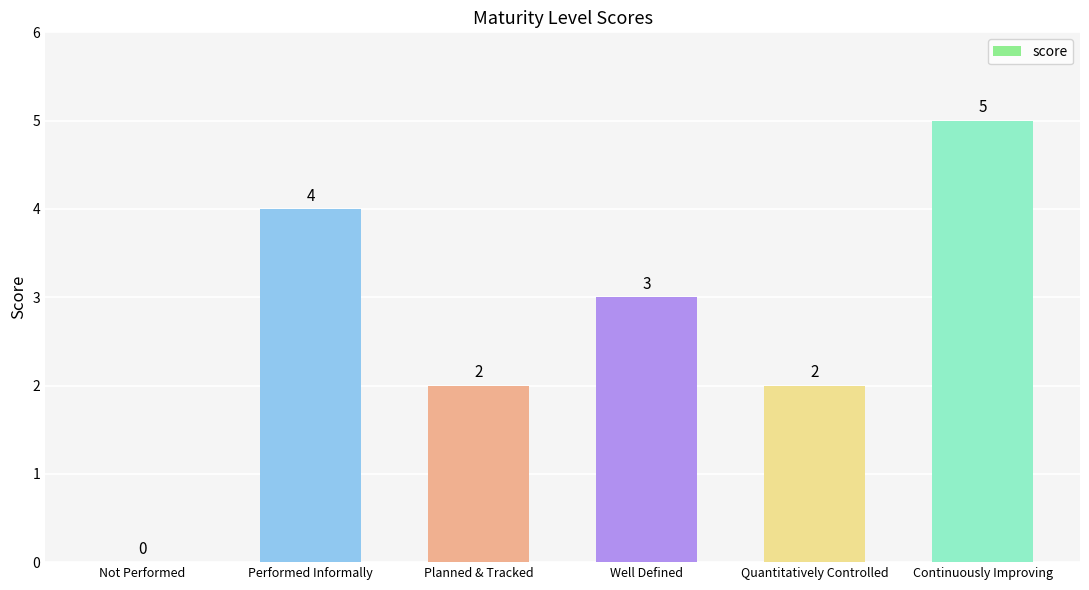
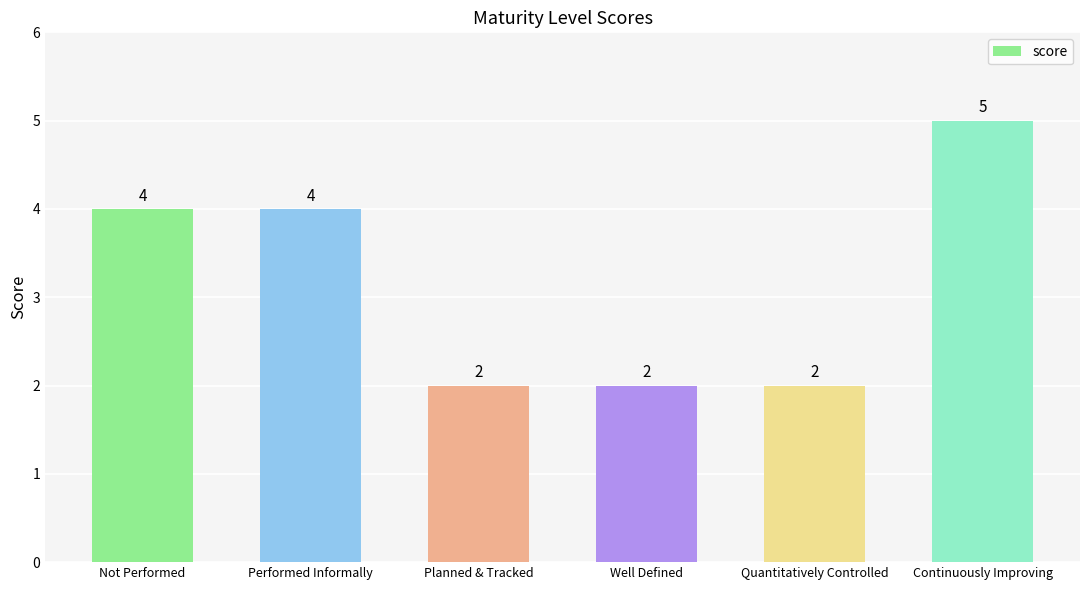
Not Performed: 0 -> 4
Well Defined: 3 -> 2
